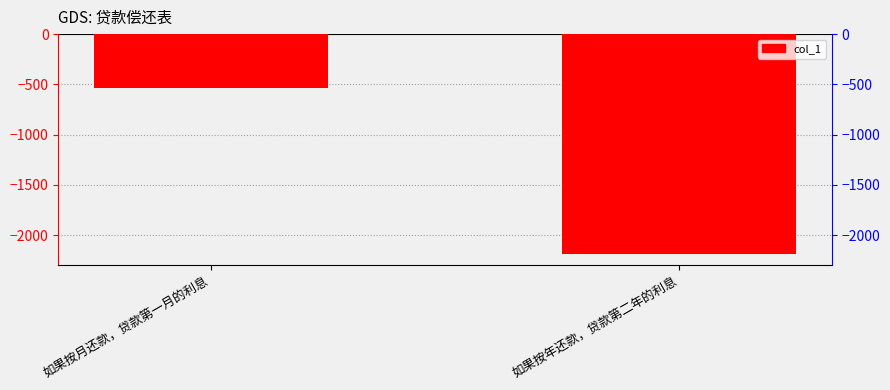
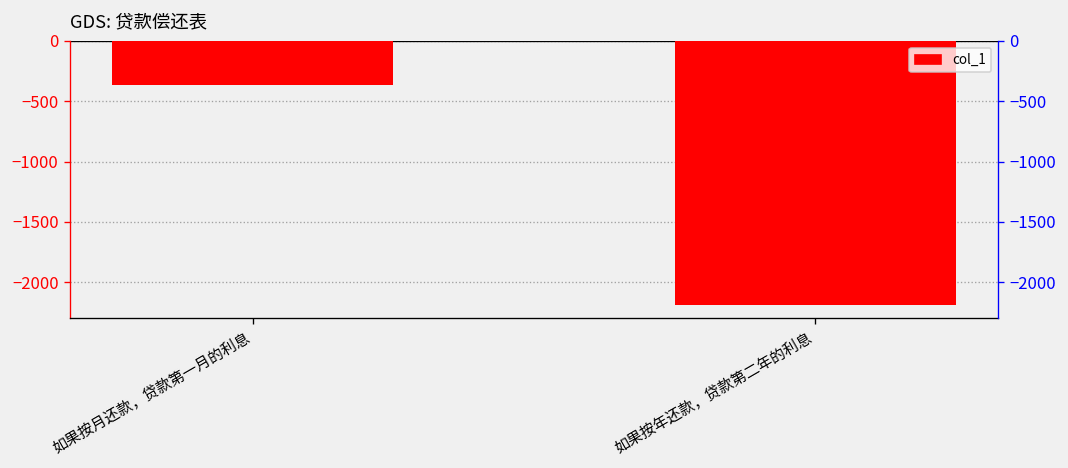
如果按月还款，贷款第一月的利息: -530 -> -370
